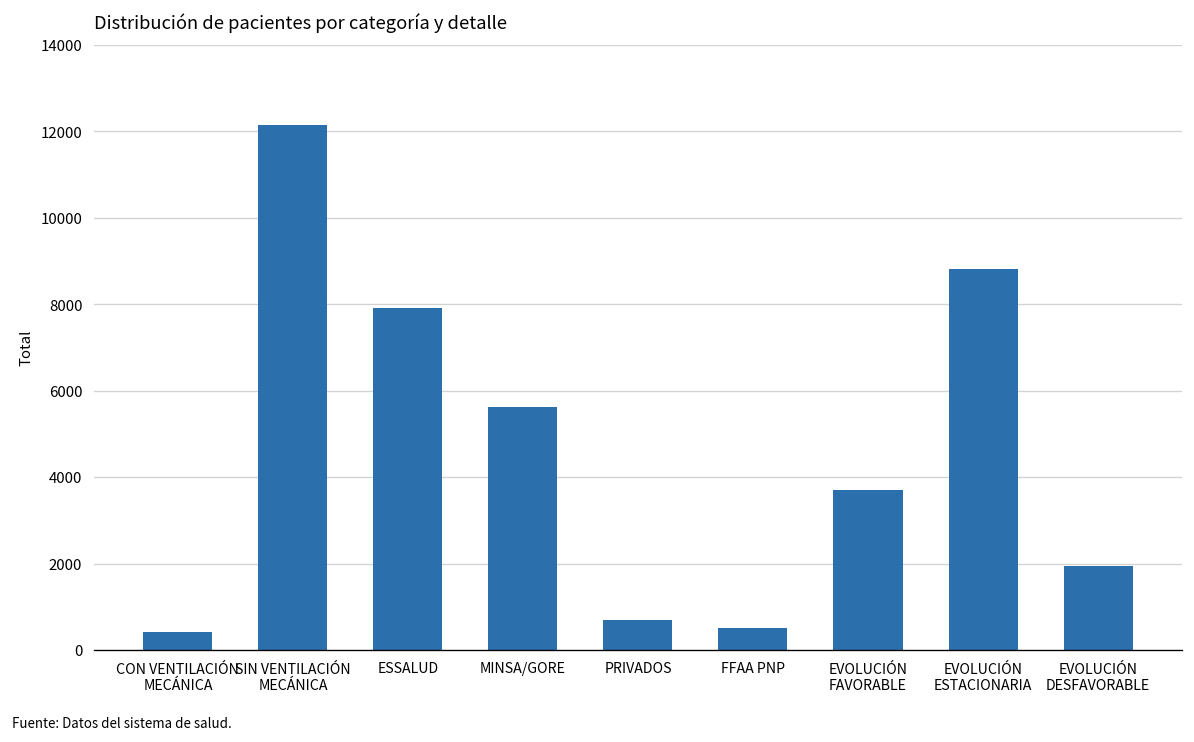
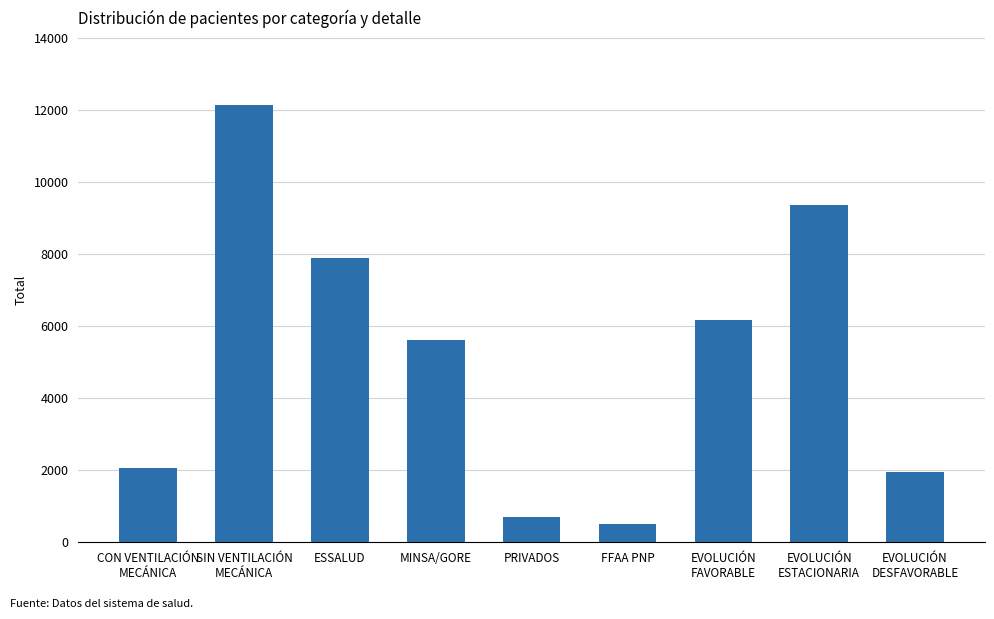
CON VENTILACIÓN MECÁNICA: 400 -> 2100
EVOLUCIÓN FAVORABLE: 3700 -> 6200
EVOLUCIÓN ESTACIONARIA: 8800 -> 9400
